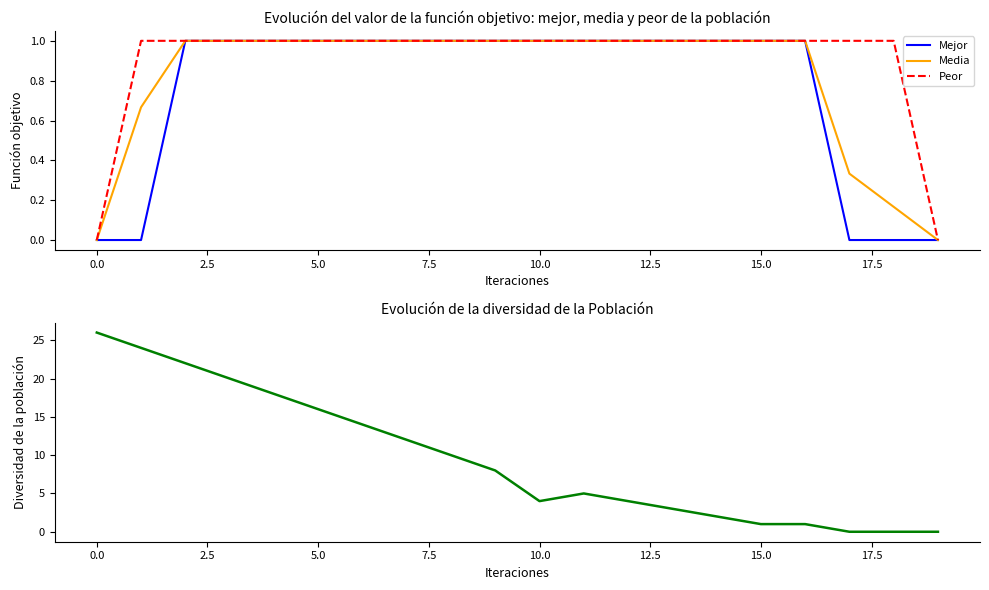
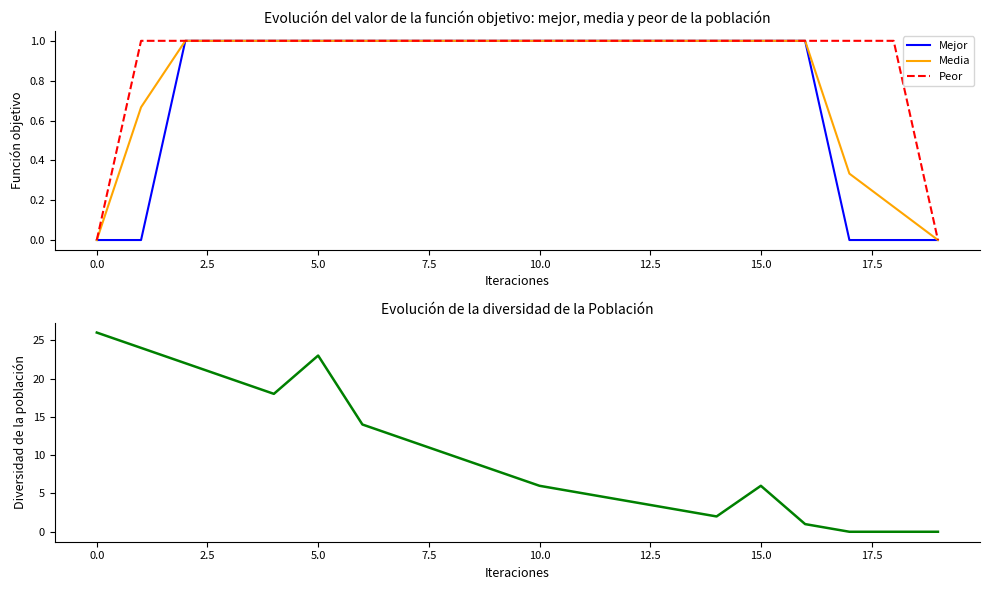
Evolución de la diversidad de la Población, 5.0: 16 -> 23
Evolución de la diversidad de la Población, 10.0: 4 -> 6
Evolución de la diversidad de la Población, 15.0: 1 -> 6
